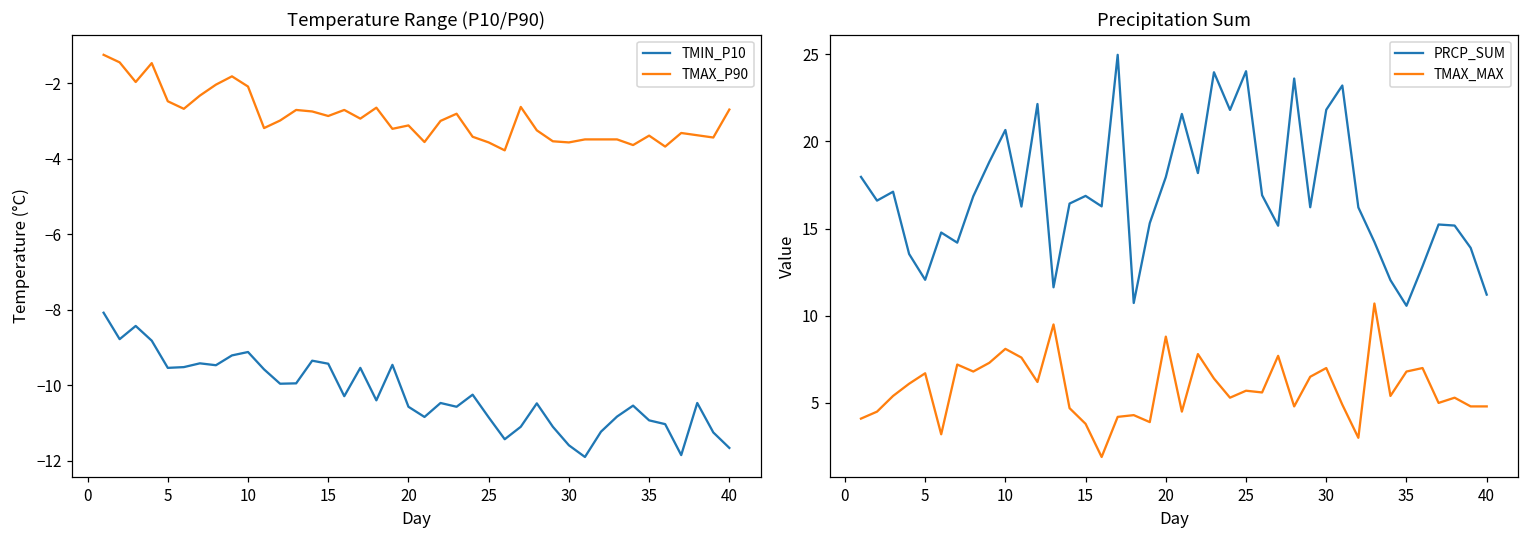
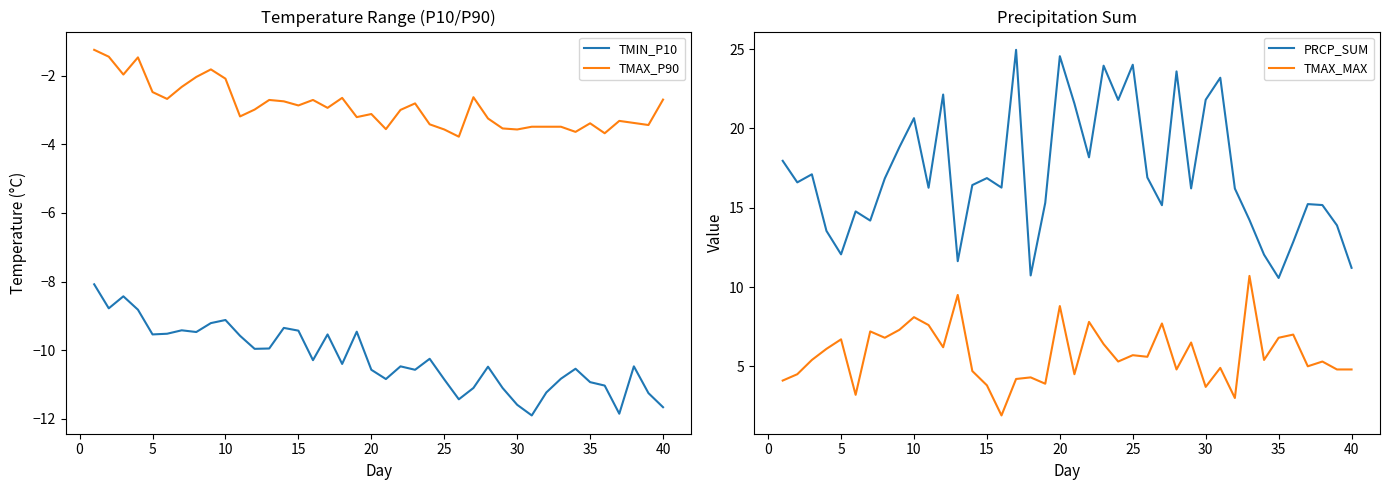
Precipitation Sum, PRCP_SUM, 20: 18.0 -> 24.6
Precipitation Sum, TMAX_MAX, 30: 7.0 -> 3.7
